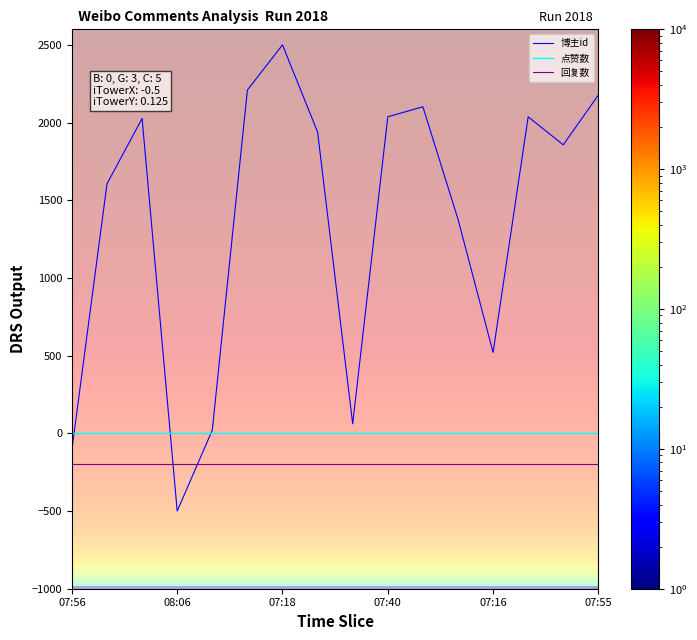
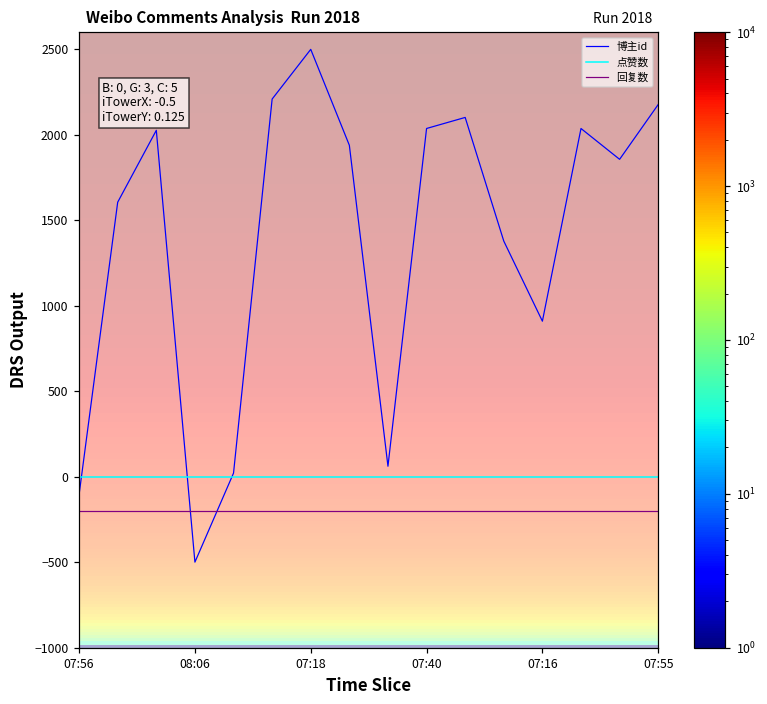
博主id, 07:16: 520 -> 910
